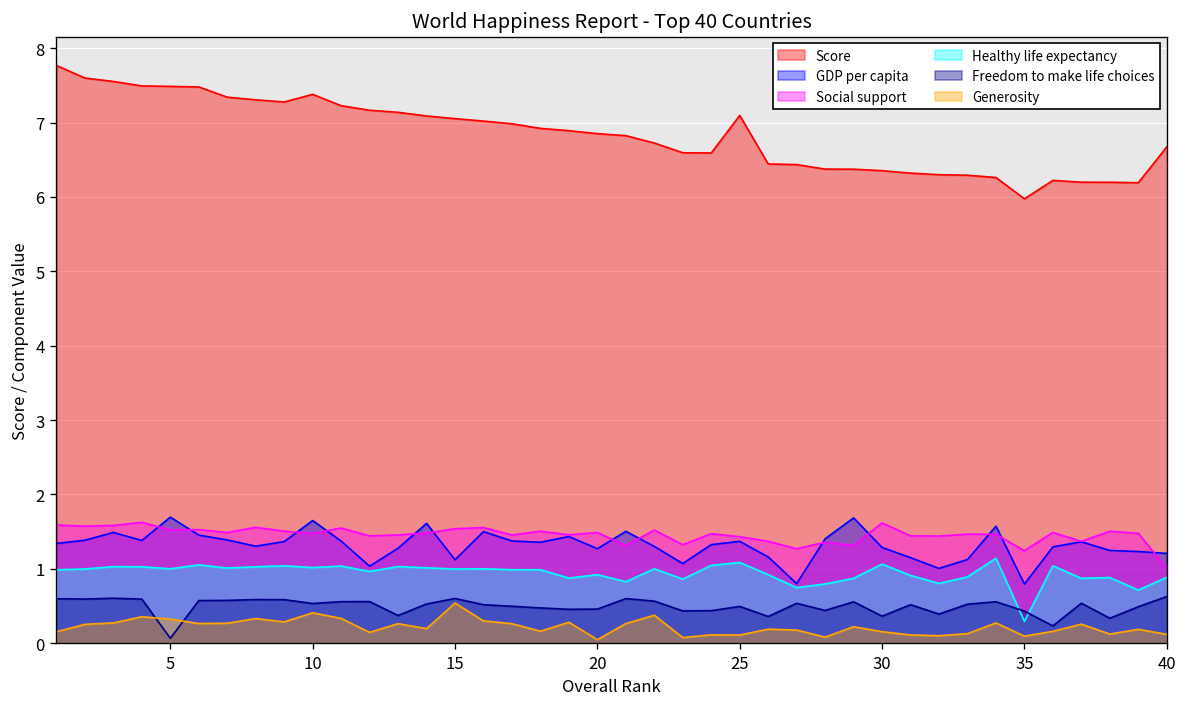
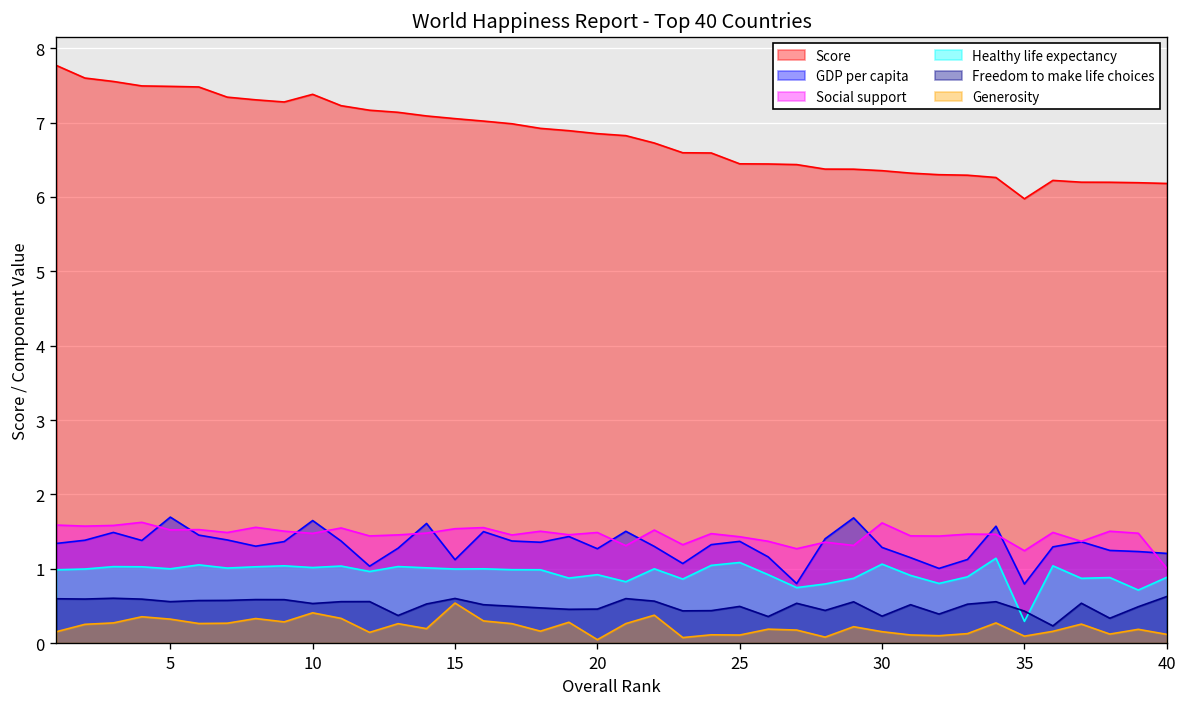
Freedom to make life choices, 5: 0.1 -> 0.6
Score, 25: 7.1 -> 6.4
Score, 40: 6.7 -> 6.2
